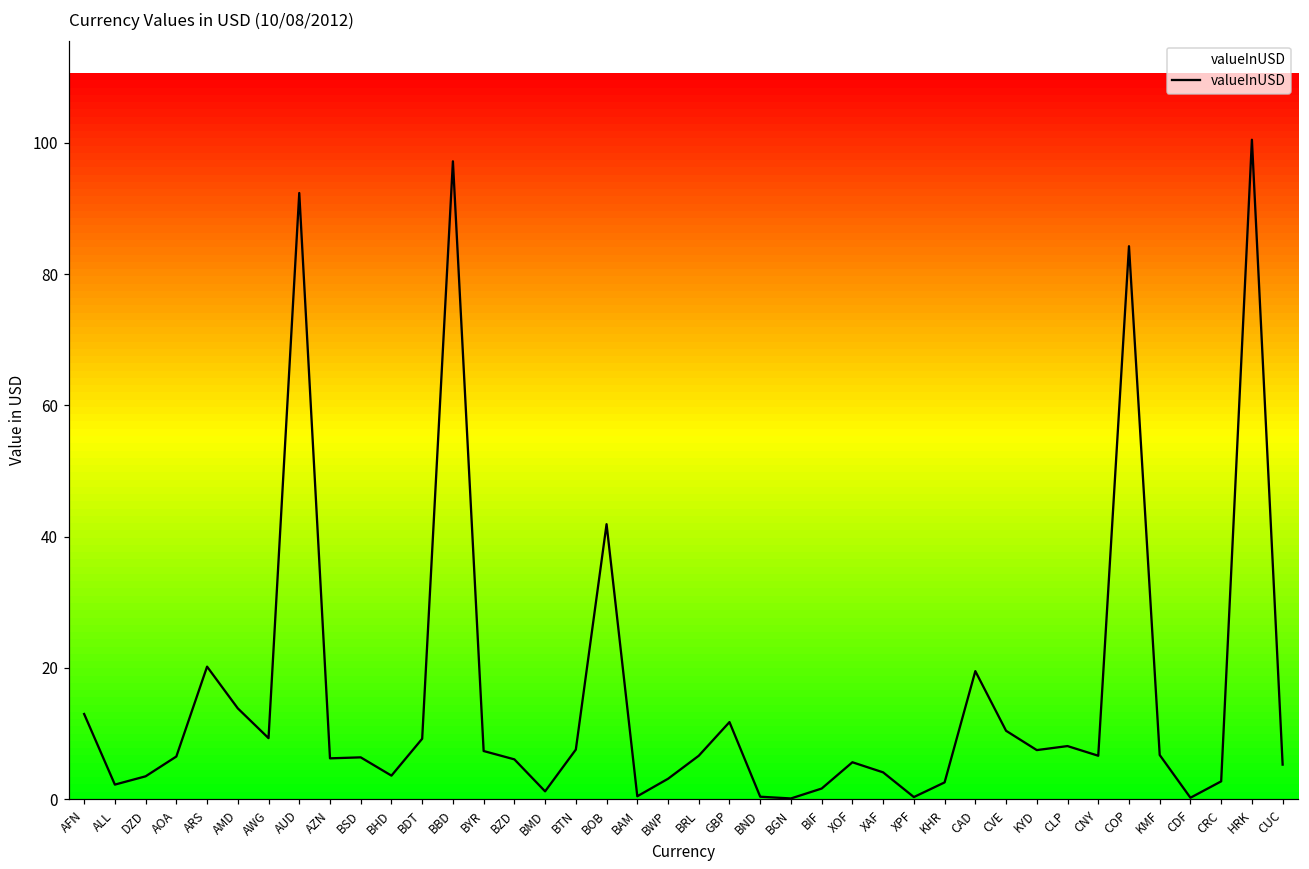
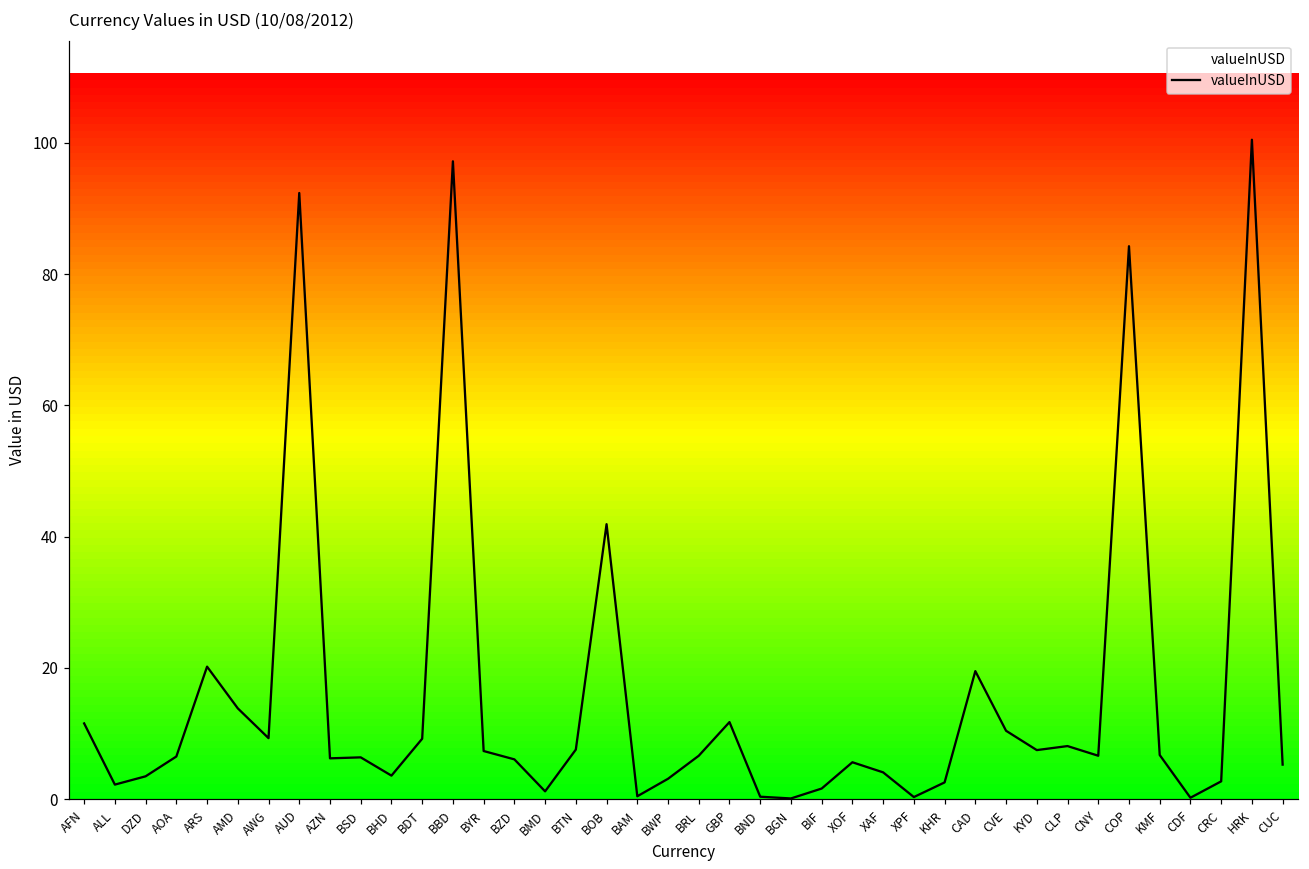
AFN: 13 -> 12
